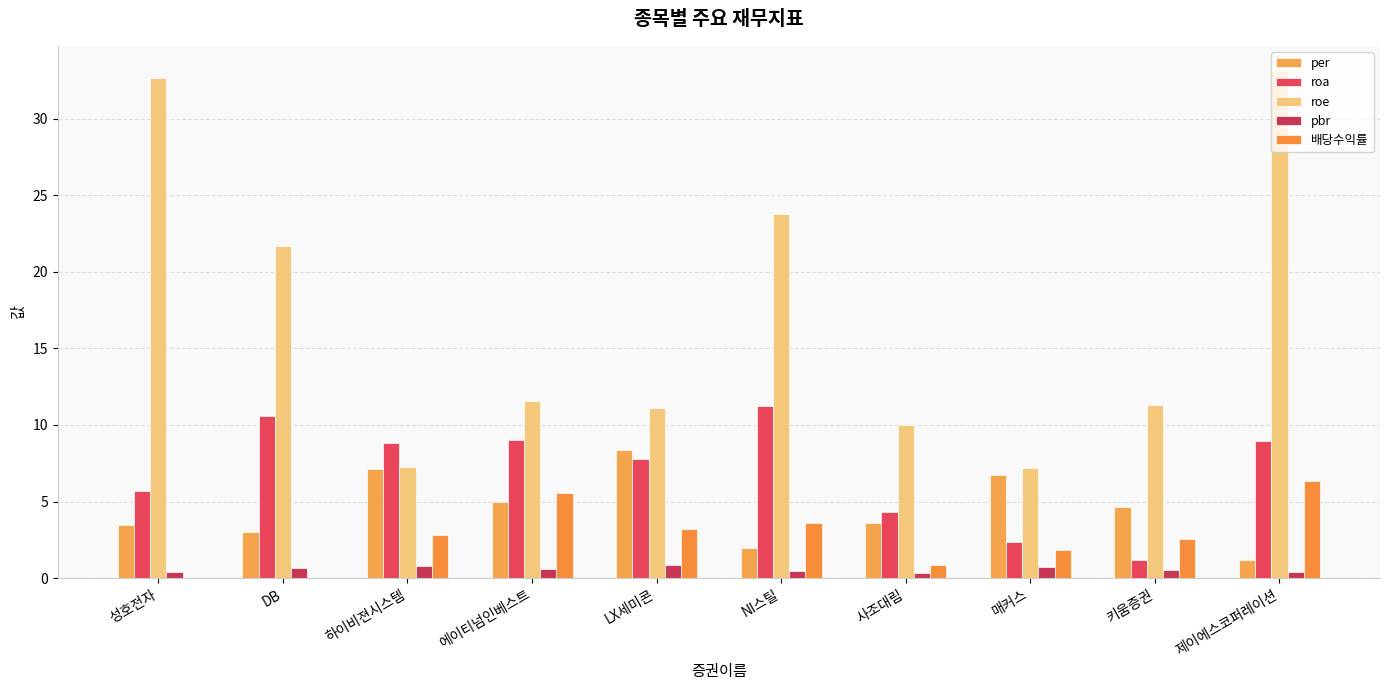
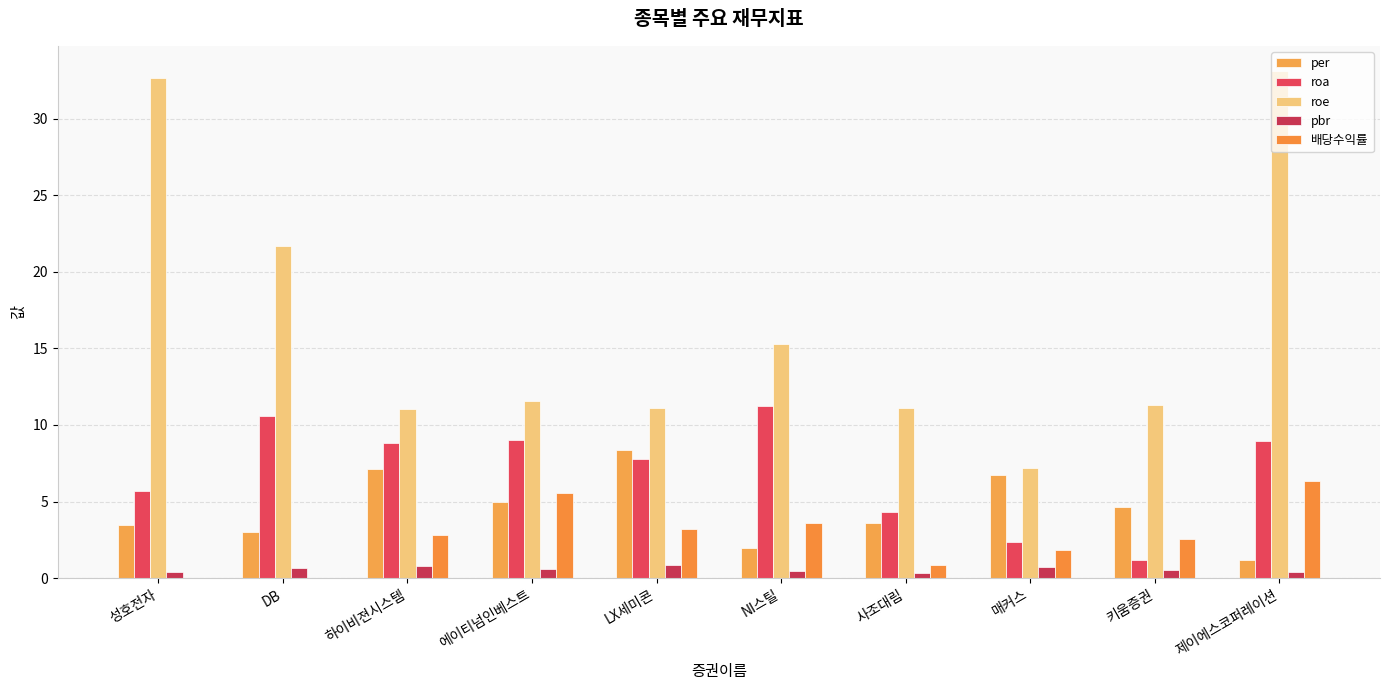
roe, 하이비젼시스템: 7.3 -> 11.0
roe, NI스틸: 23.8 -> 15.3
roe, 사조대림: 10.0 -> 11.1
